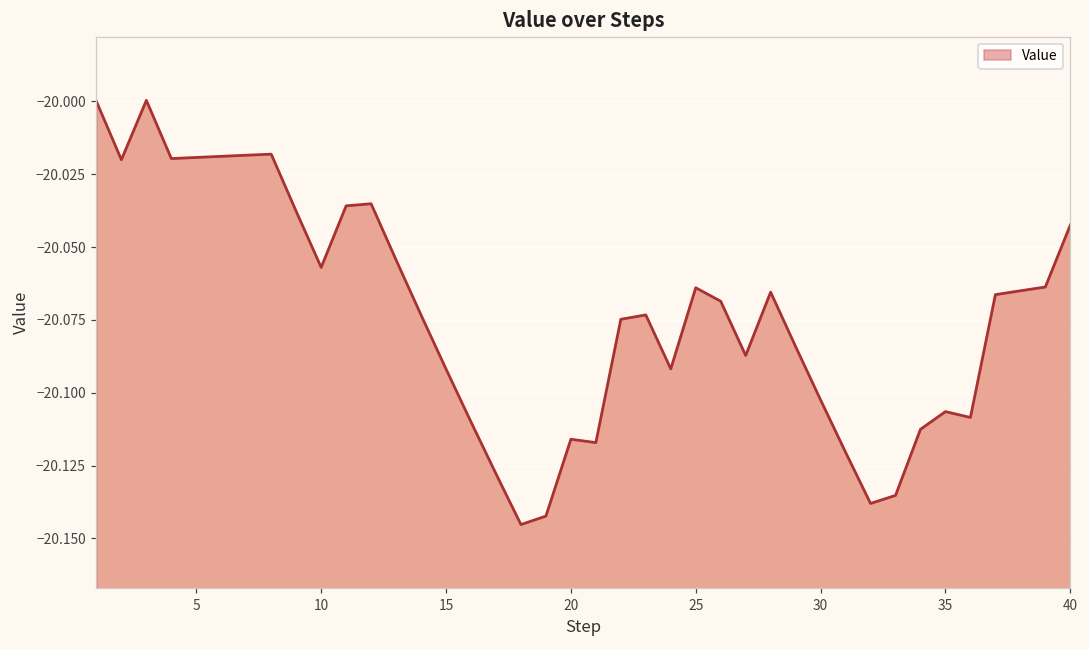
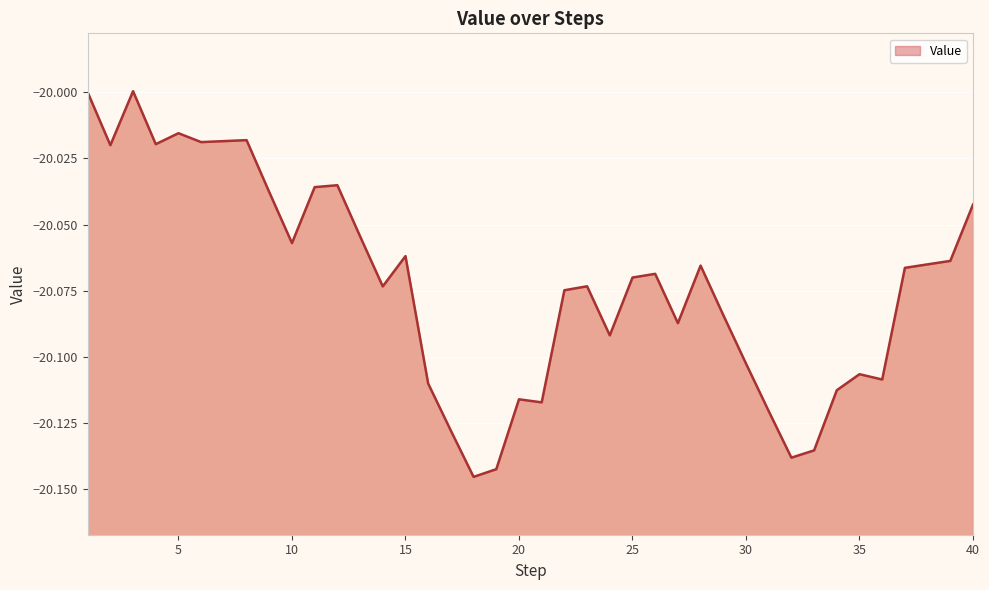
5: -20.019 -> -20.015
15: -20.092 -> -20.062
25: -20.064 -> -20.070
